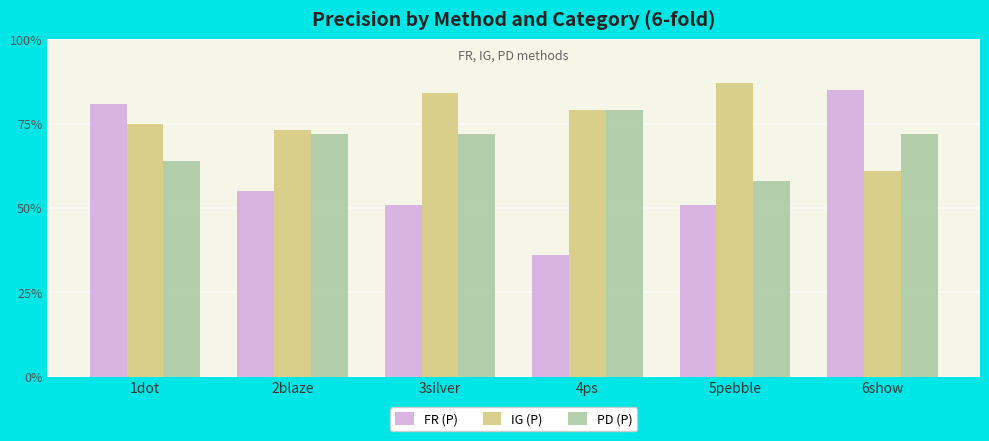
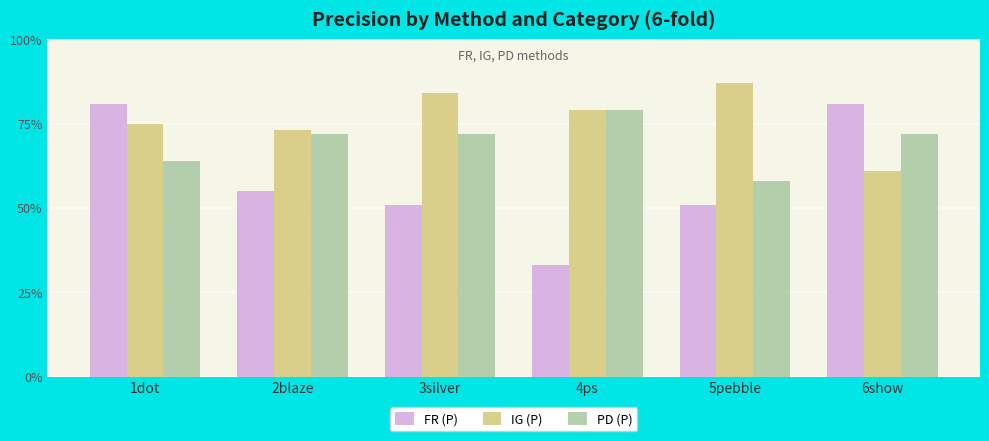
FR (P), 4ps: 36% -> 33%
FR (P), 6show: 85% -> 81%
